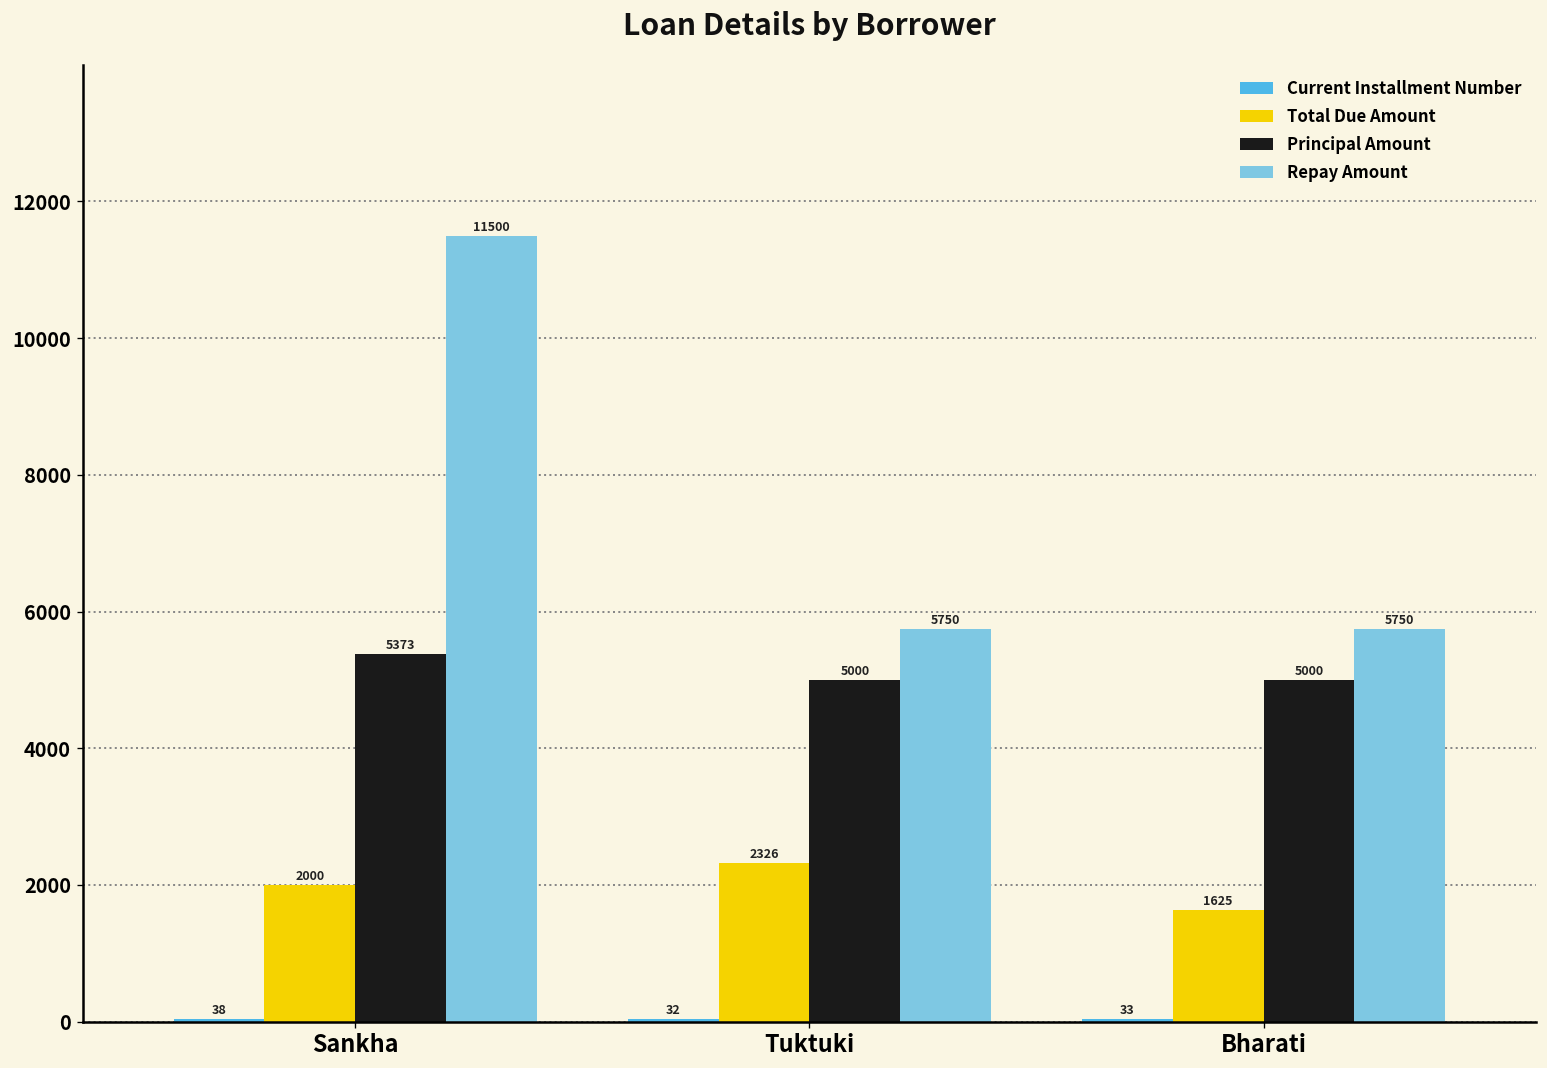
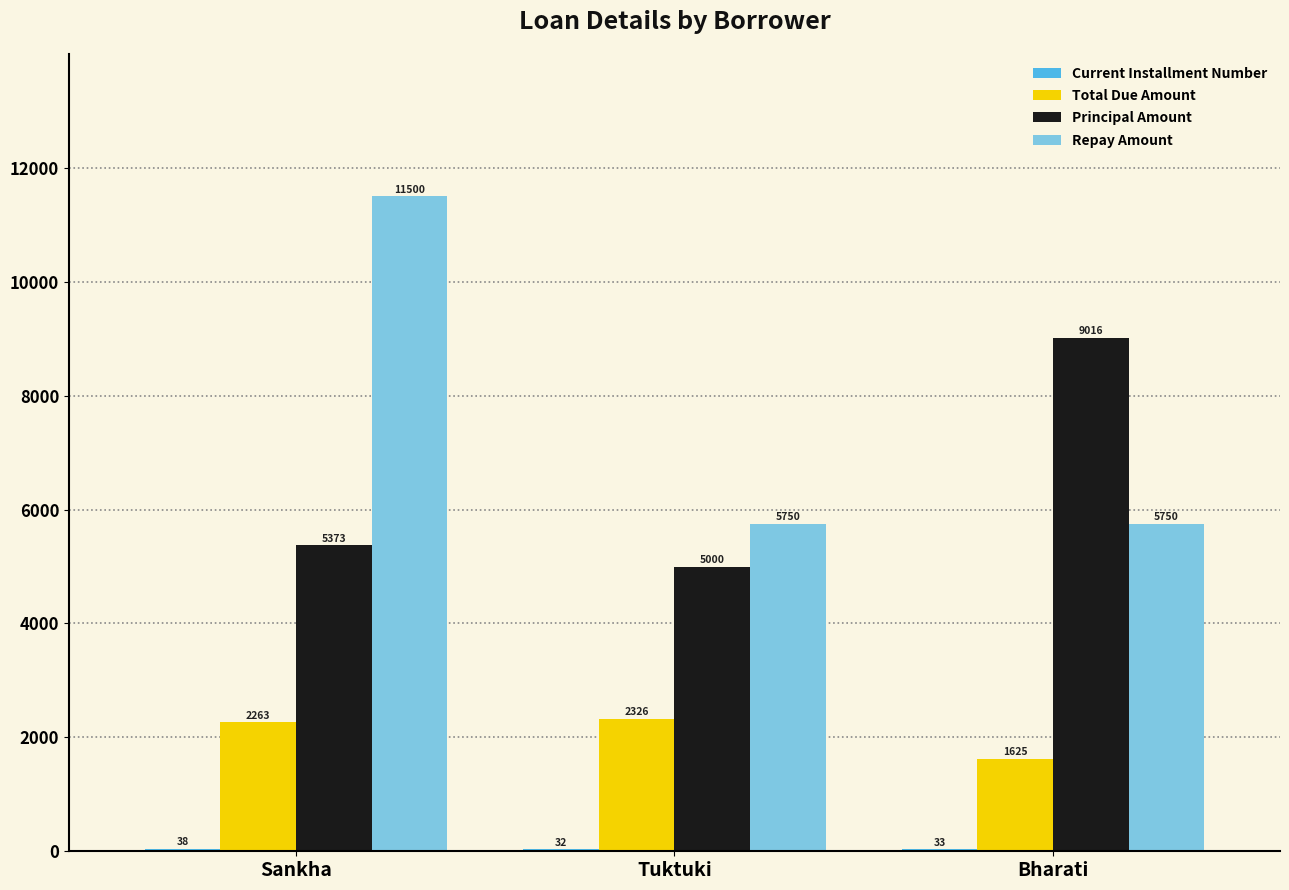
Total Due Amount, Sankha: 2000 -> 2263
Principal Amount, Bharati: 5000 -> 9016
